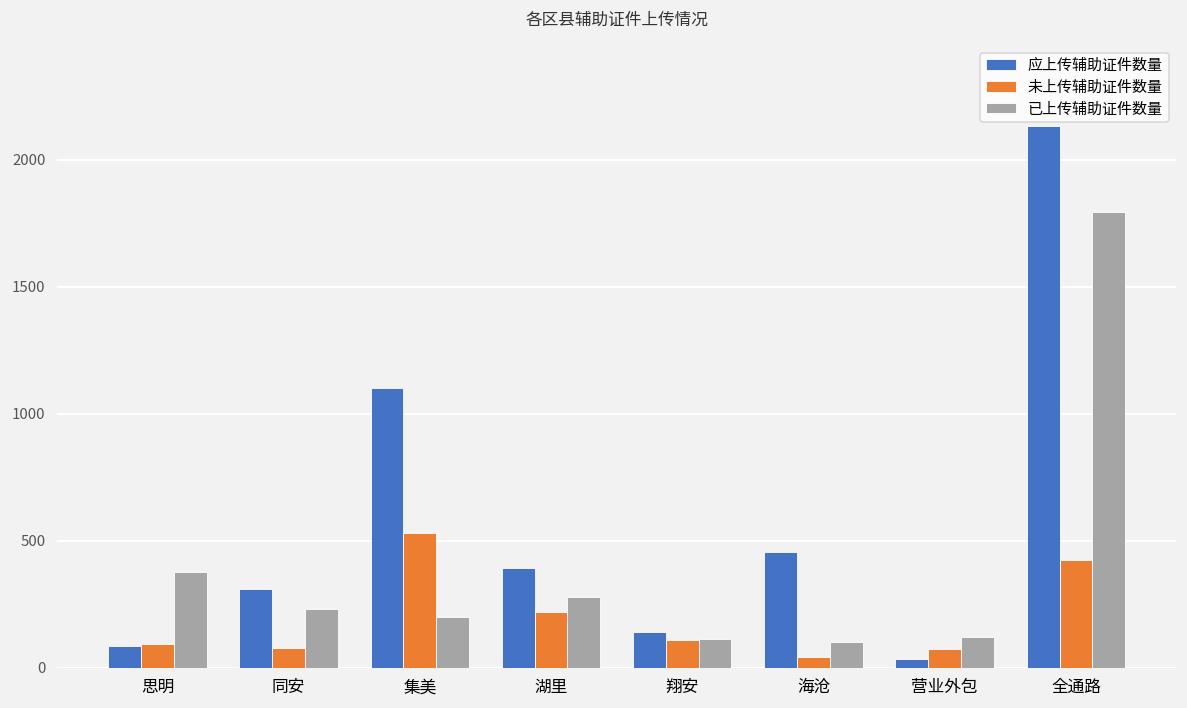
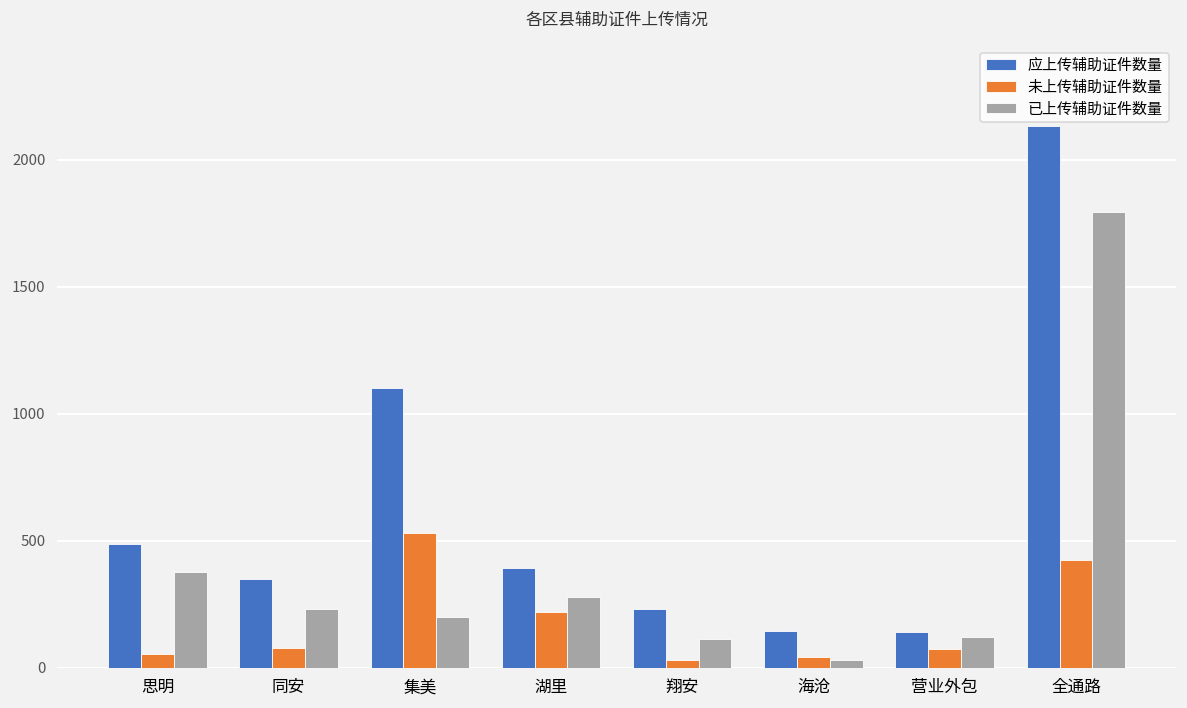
应上传辅助证件数量, 思明: 80 -> 490
未上传辅助证件数量, 思明: 90 -> 50
应上传辅助证件数量, 同安: 310 -> 350
应上传辅助证件数量, 翔安: 140 -> 230
未上传辅助证件数量, 翔安: 110 -> 30
应上传辅助证件数量, 海沧: 450 -> 140
已上传辅助证件数量, 海沧: 100 -> 30
应上传辅助证件数量, 营业外包: 30 -> 140
